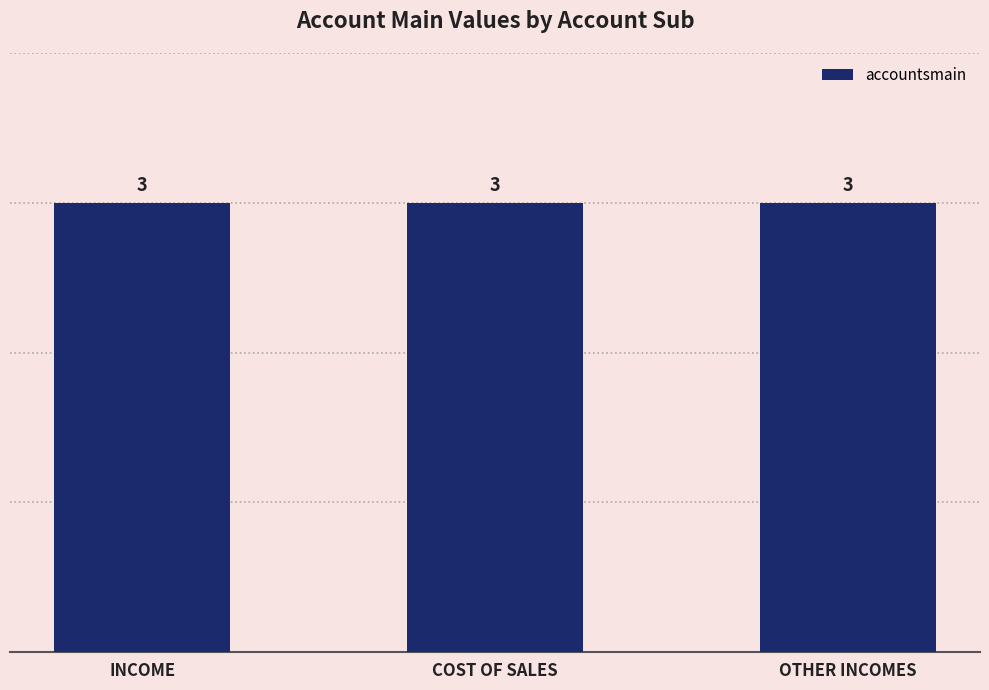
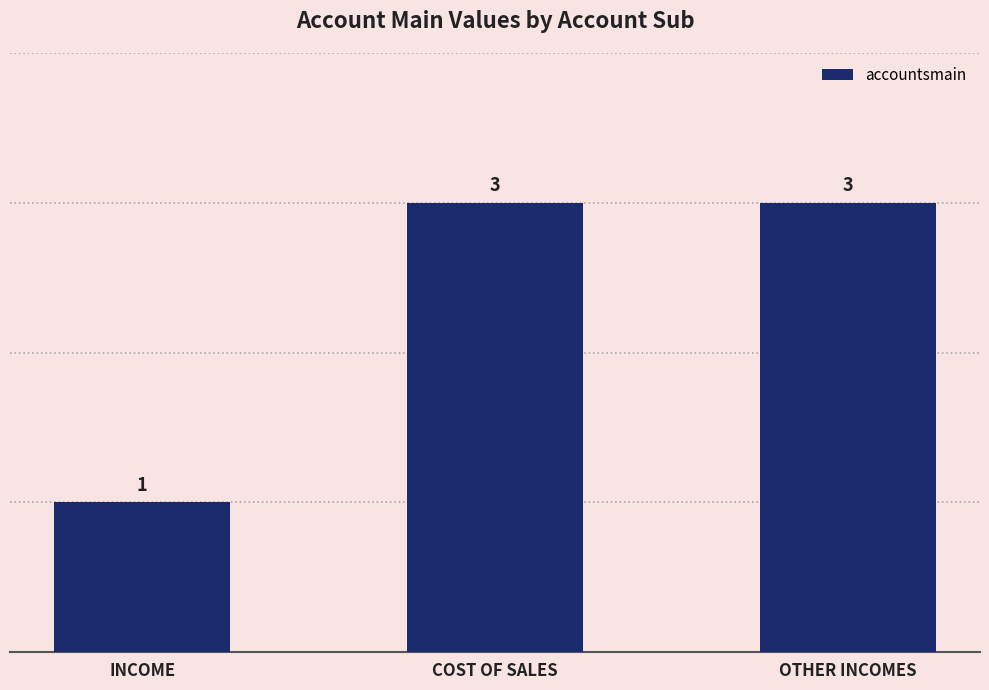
INCOME: 3 -> 1
